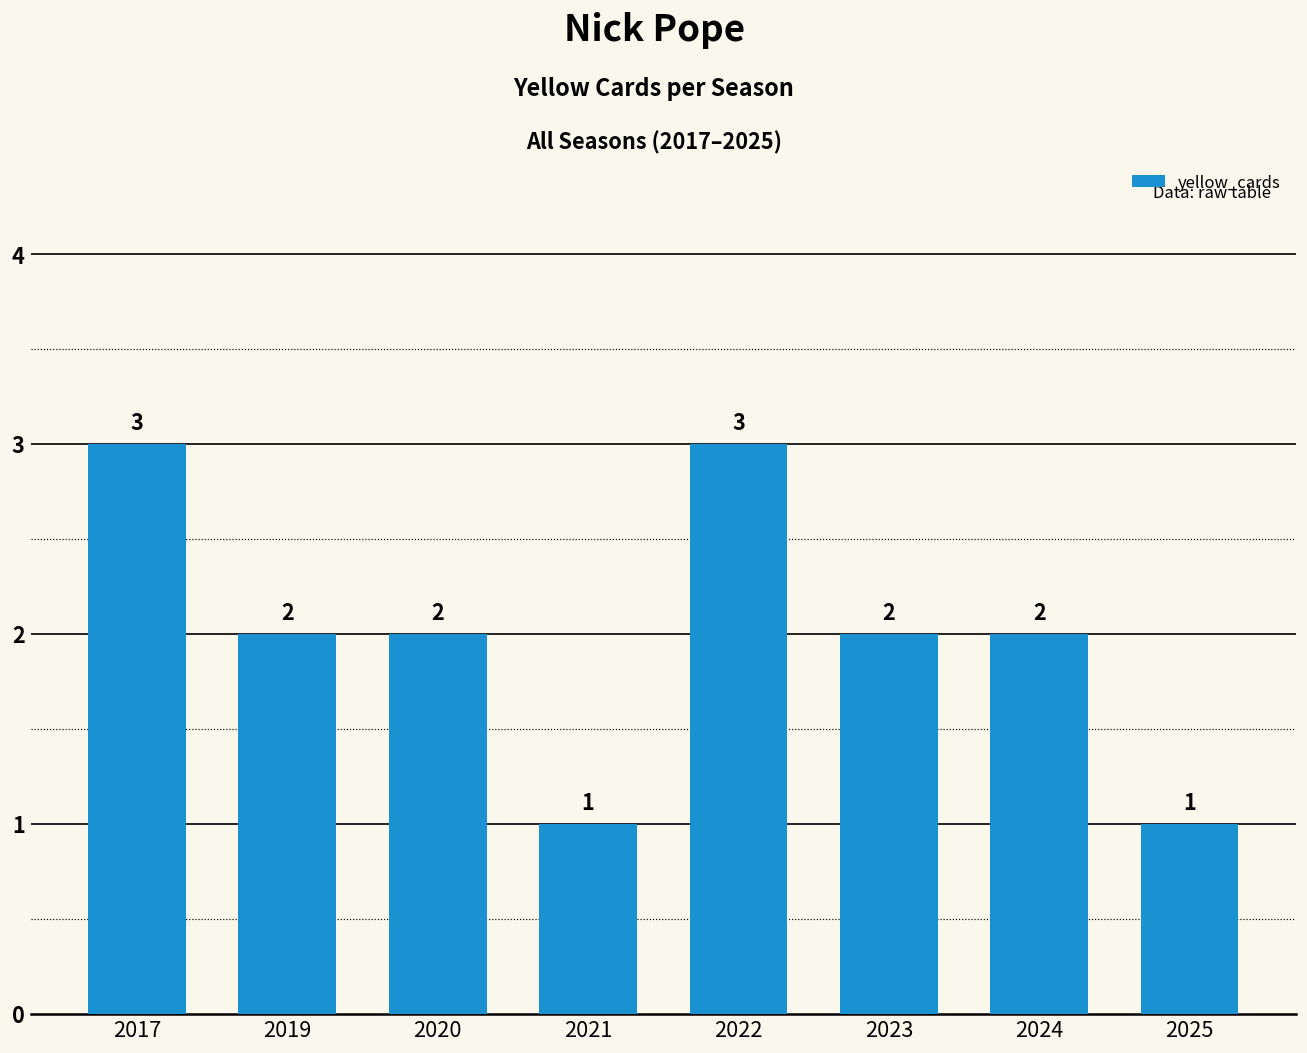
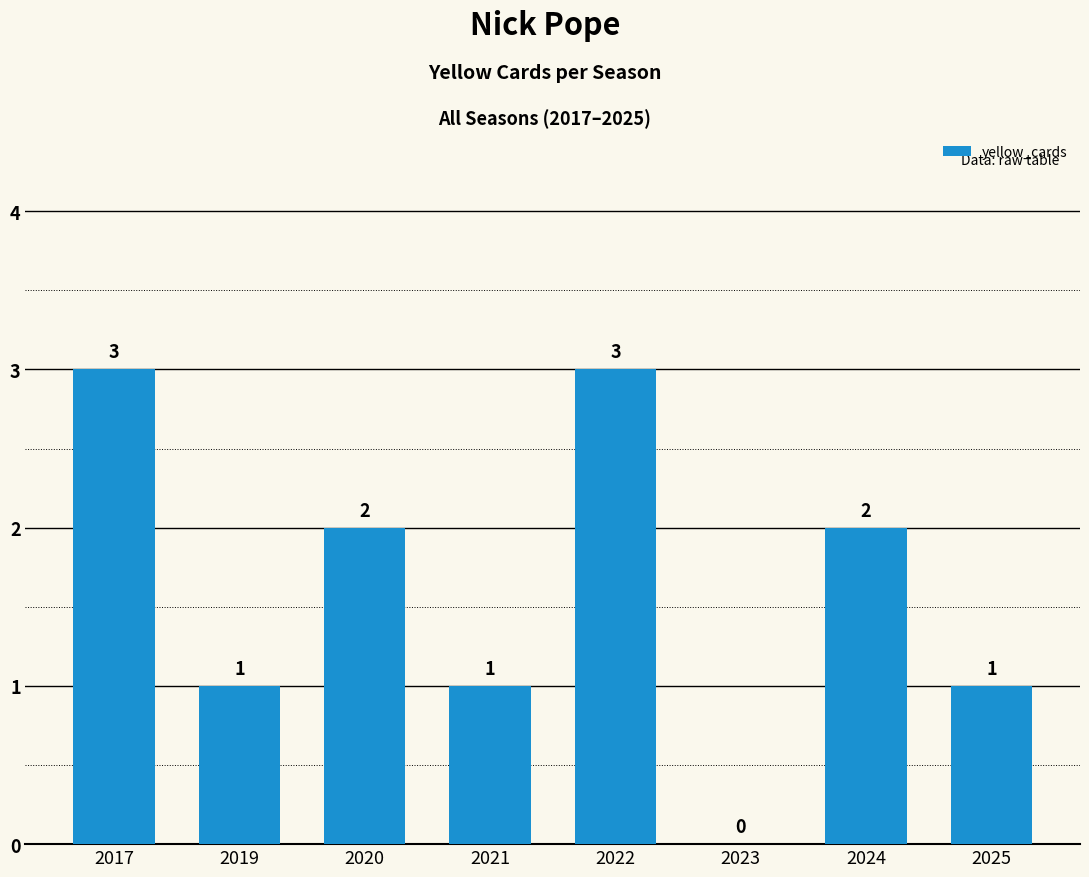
2019: 2 -> 1
2023: 2 -> 0
